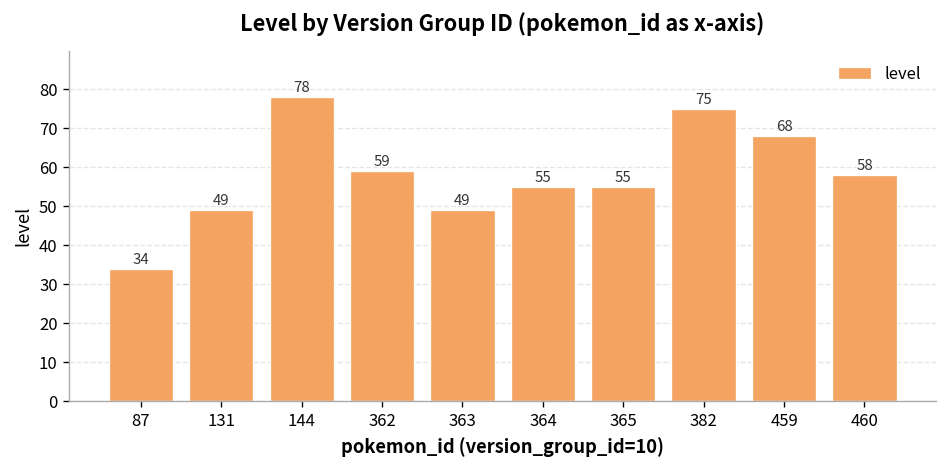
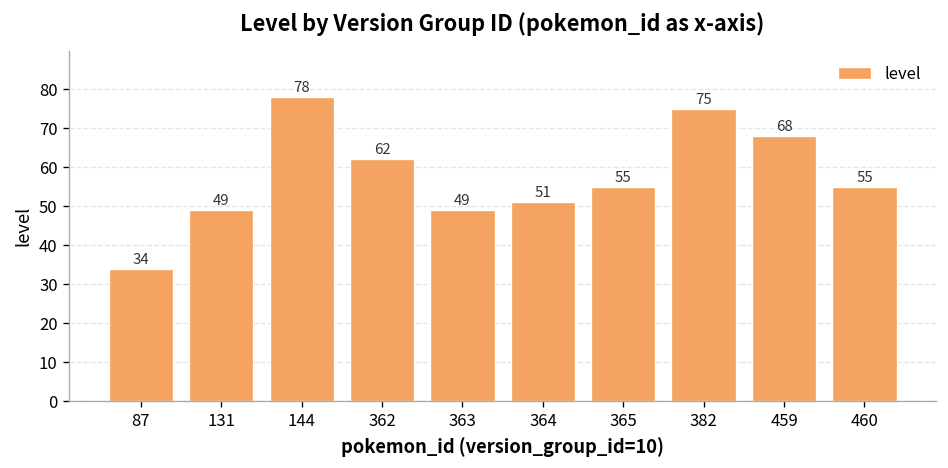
362: 59 -> 62
364: 55 -> 51
460: 58 -> 55
